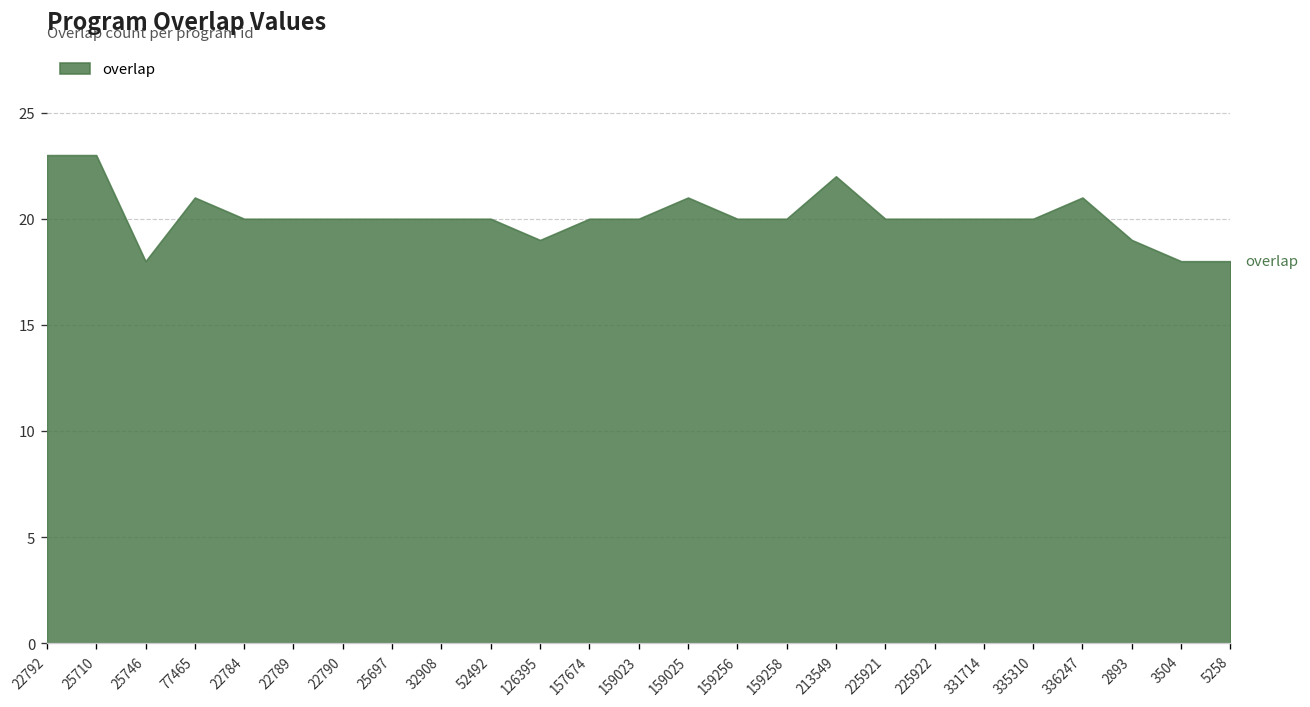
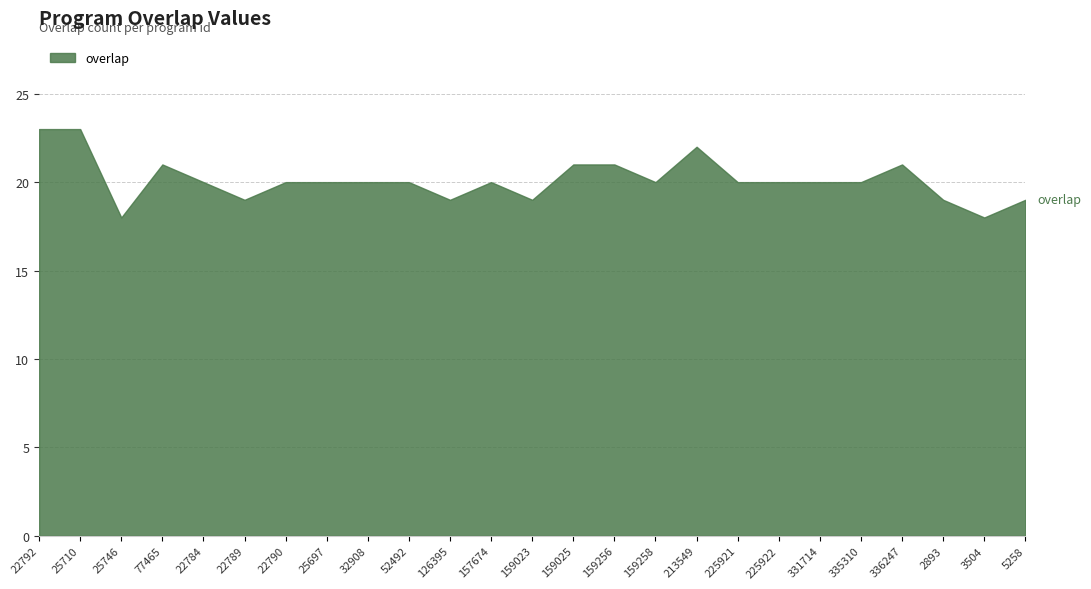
22789: 20 -> 19
159023: 20 -> 19
159256: 20 -> 21
5258: 18 -> 19
